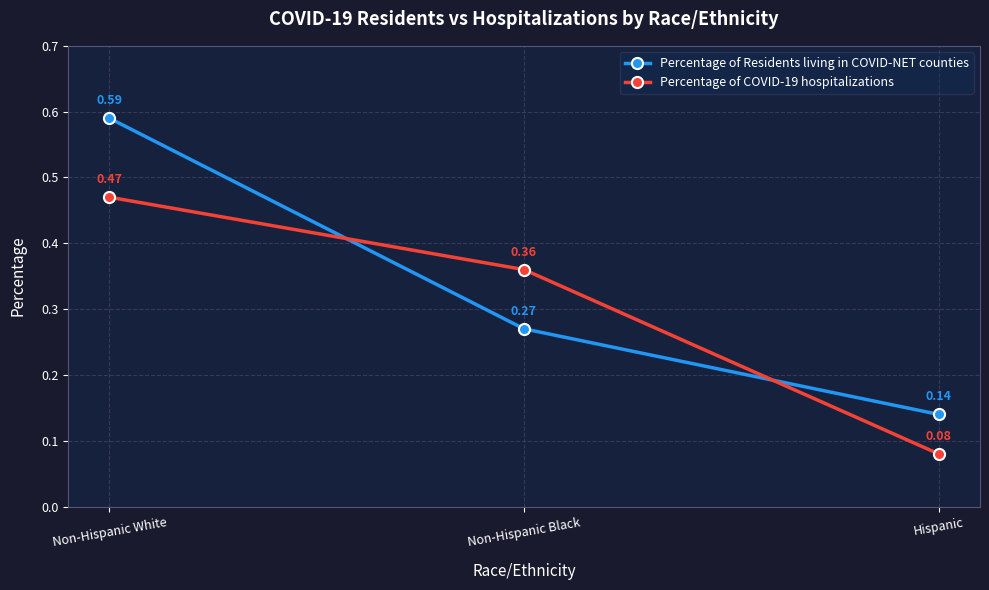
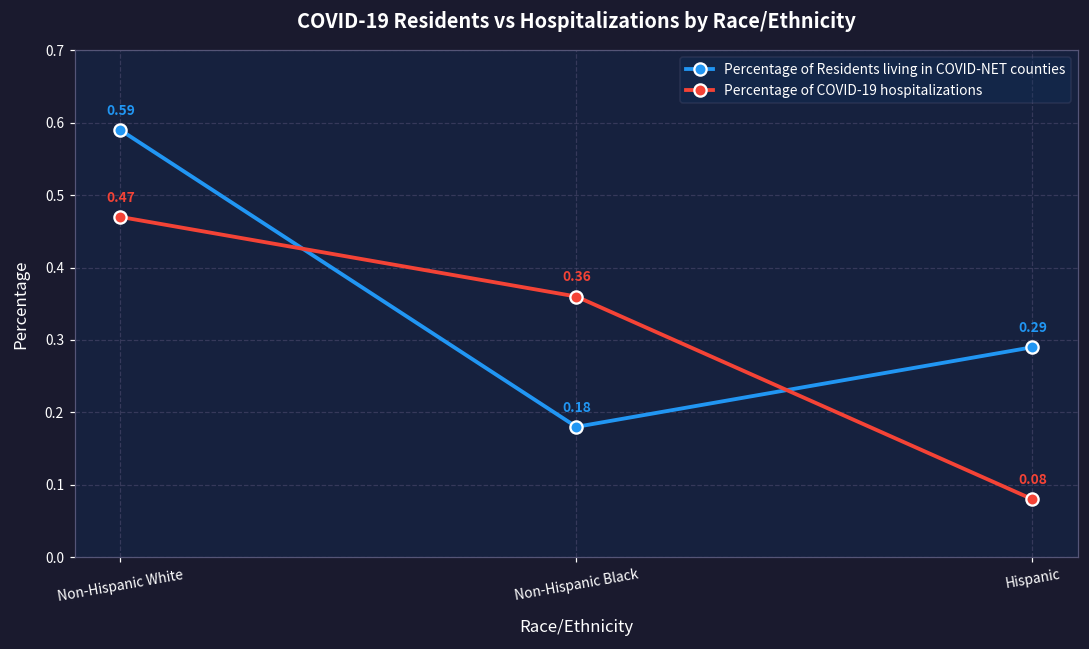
Percentage of Residents living in COVID-NET counties, Non-Hispanic Black: 0.27 -> 0.18
Percentage of Residents living in COVID-NET counties, Hispanic: 0.14 -> 0.29
